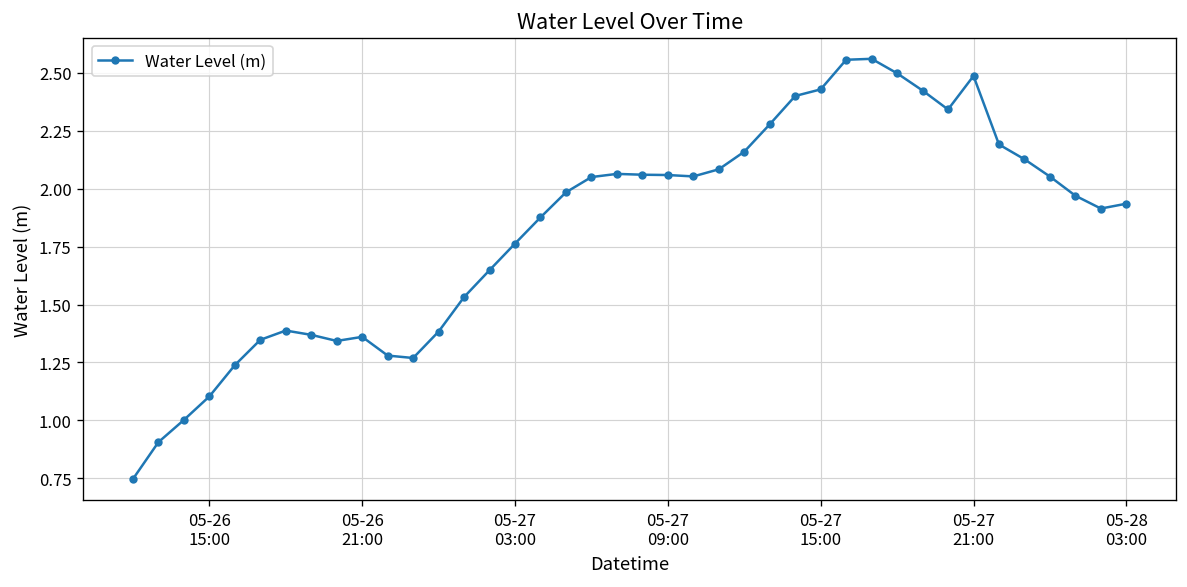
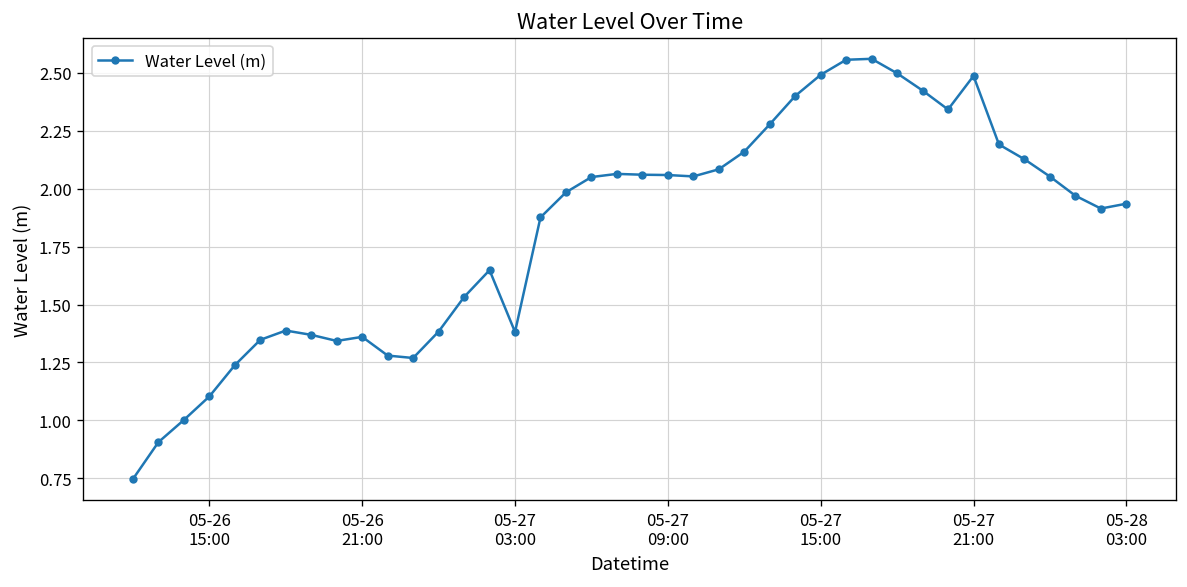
05-27 03:00: 1.76 -> 1.38
05-27 15:00: 2.43 -> 2.49
